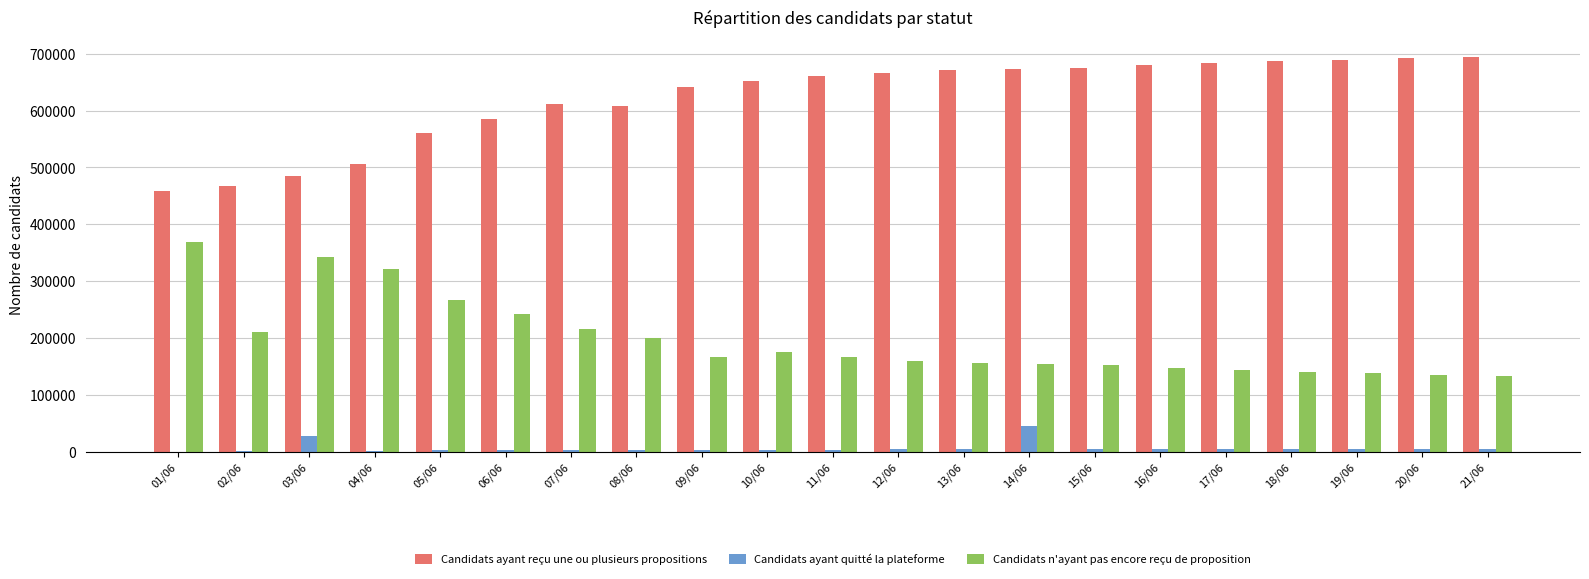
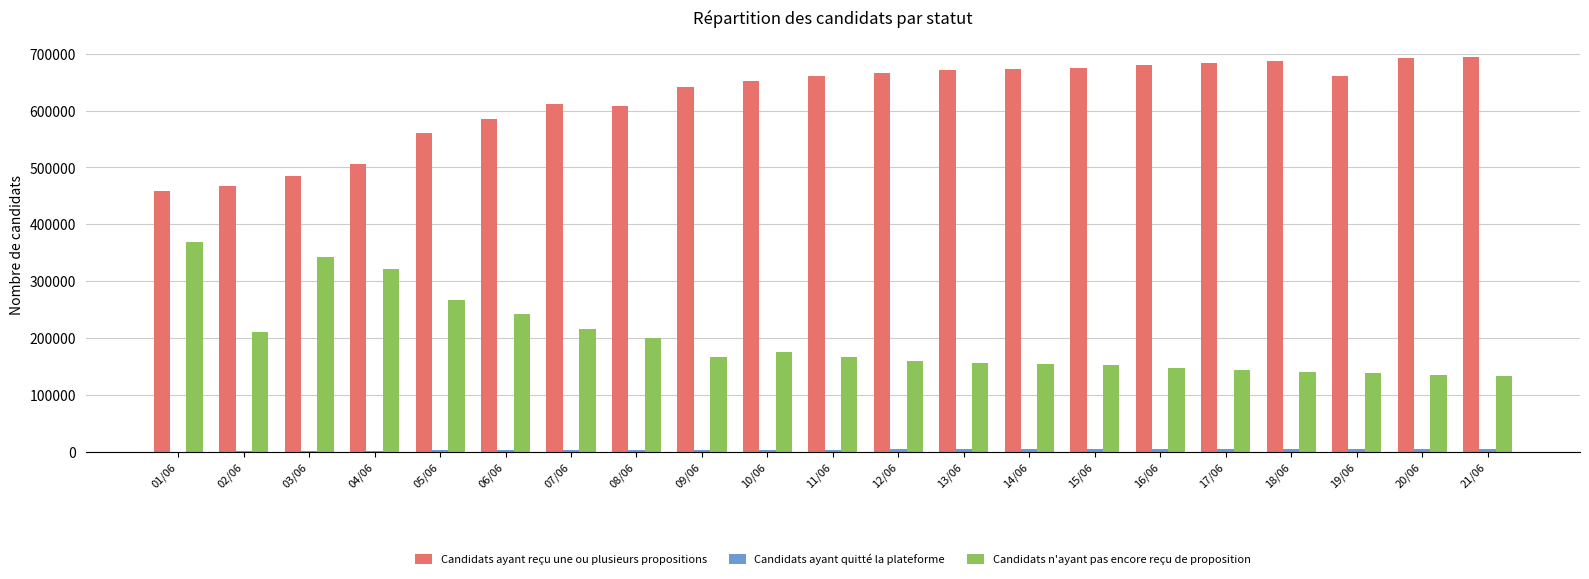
Candidats ayant quitté la plateforme, 03/06: 30000 -> 0
Candidats ayant quitté la plateforme, 14/06: 50000 -> 0
Candidats ayant reçu une ou plusieurs propositions, 19/06: 690000 -> 660000
